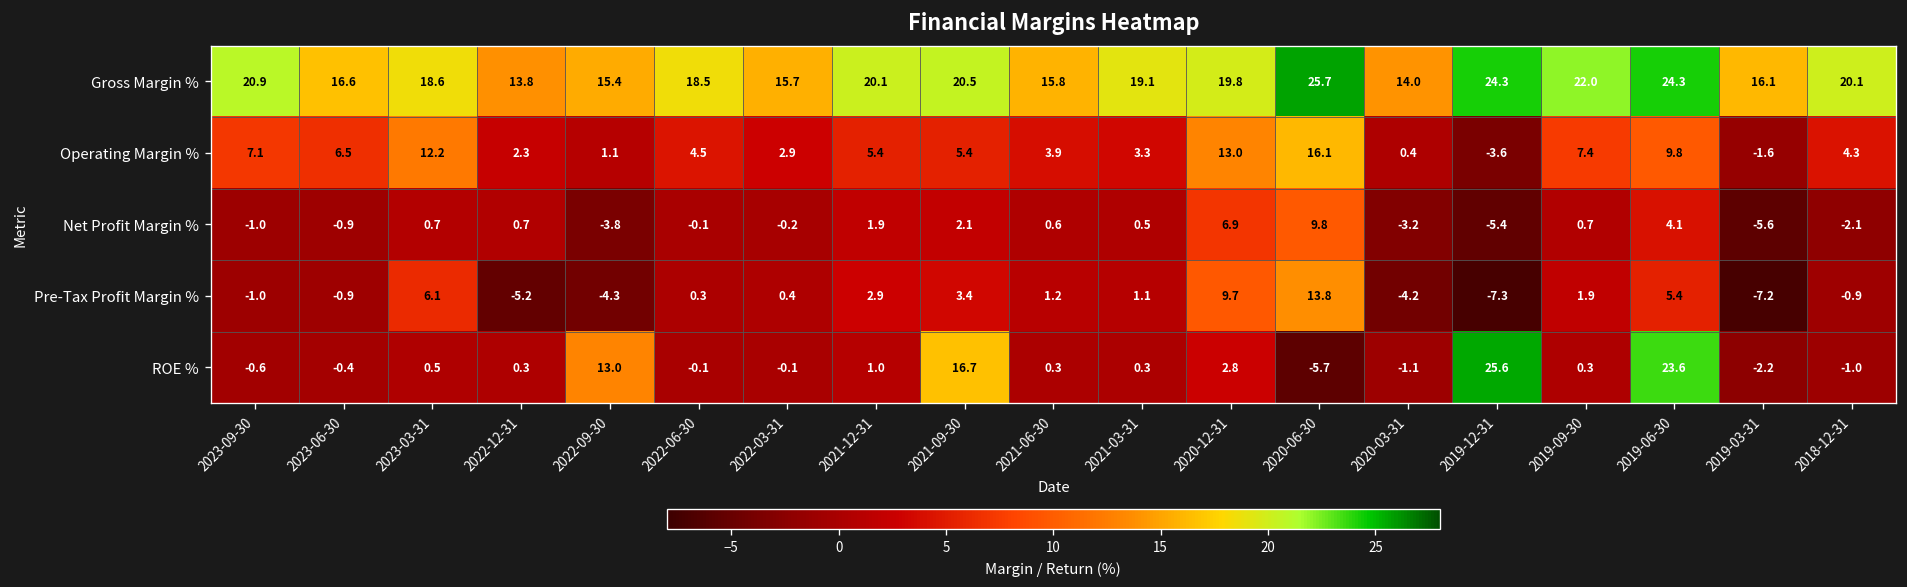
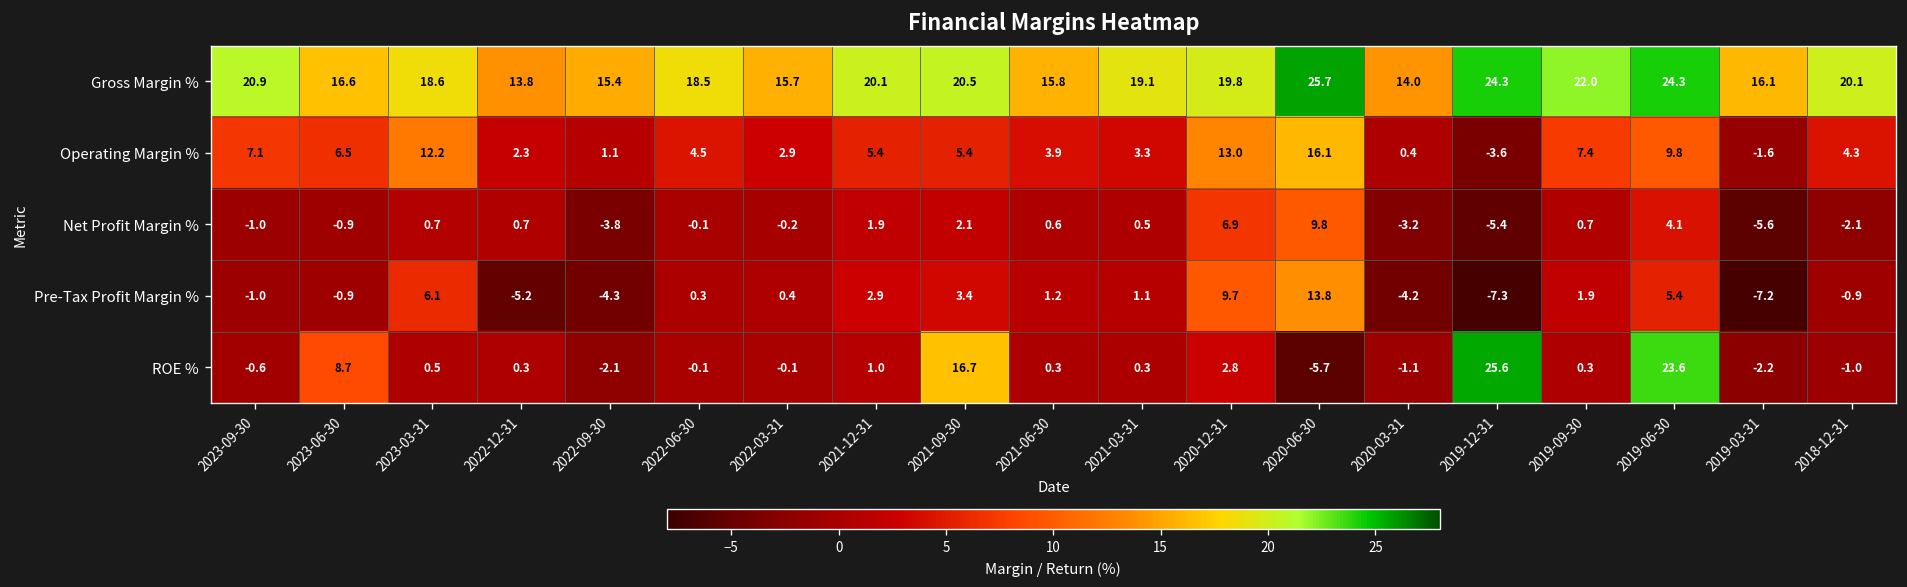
ROE %, 2023-06-30: -0.4 -> 8.7
ROE %, 2022-09-30: 13.0 -> -2.1
